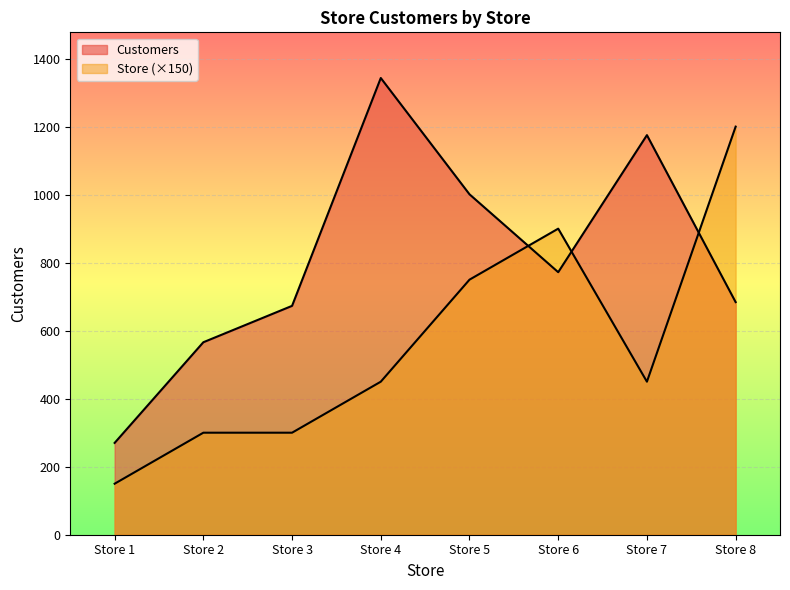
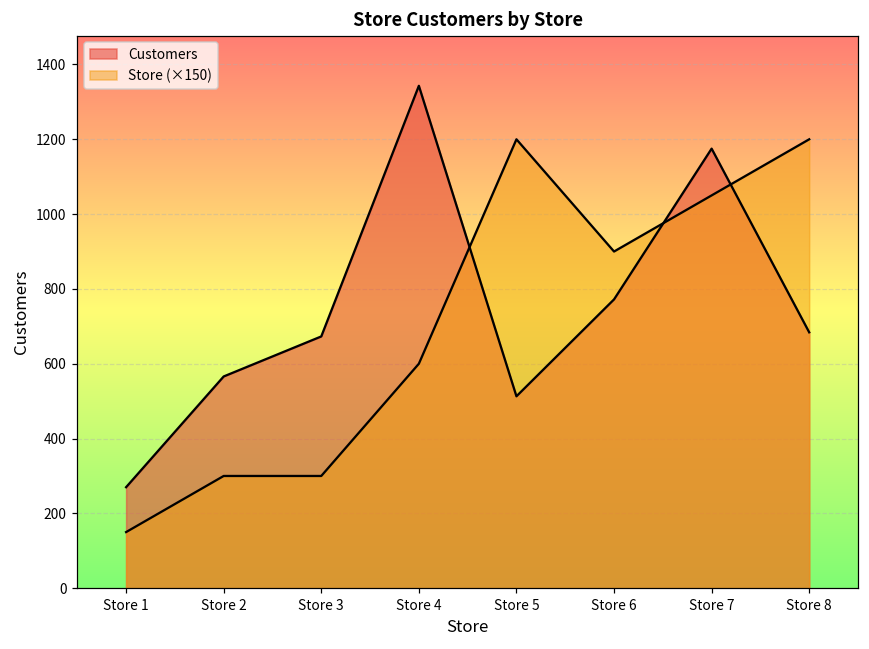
Store (×150), Store 4: 450 -> 600
Customers, Store 5: 1000 -> 510
Store (×150), Store 5: 750 -> 1200
Store (×150), Store 7: 450 -> 1050
